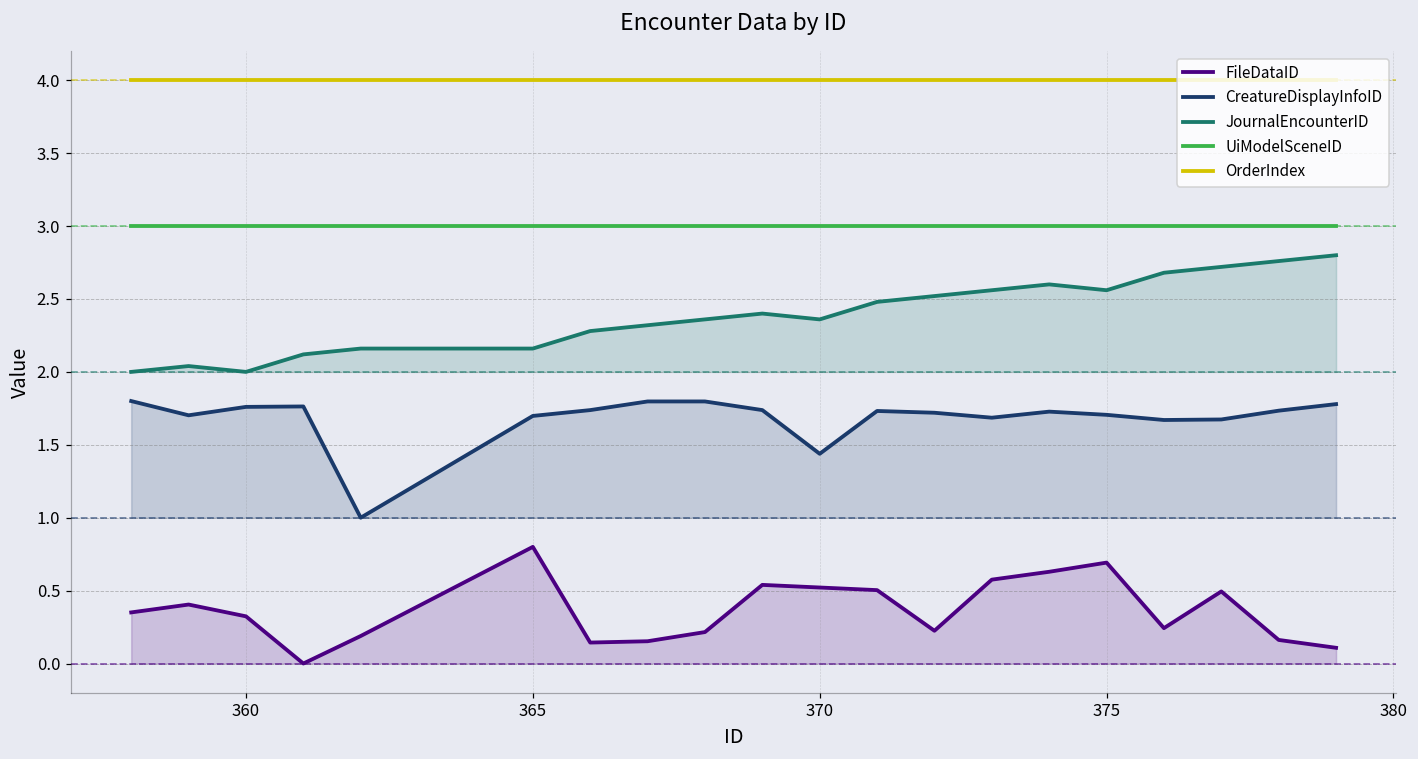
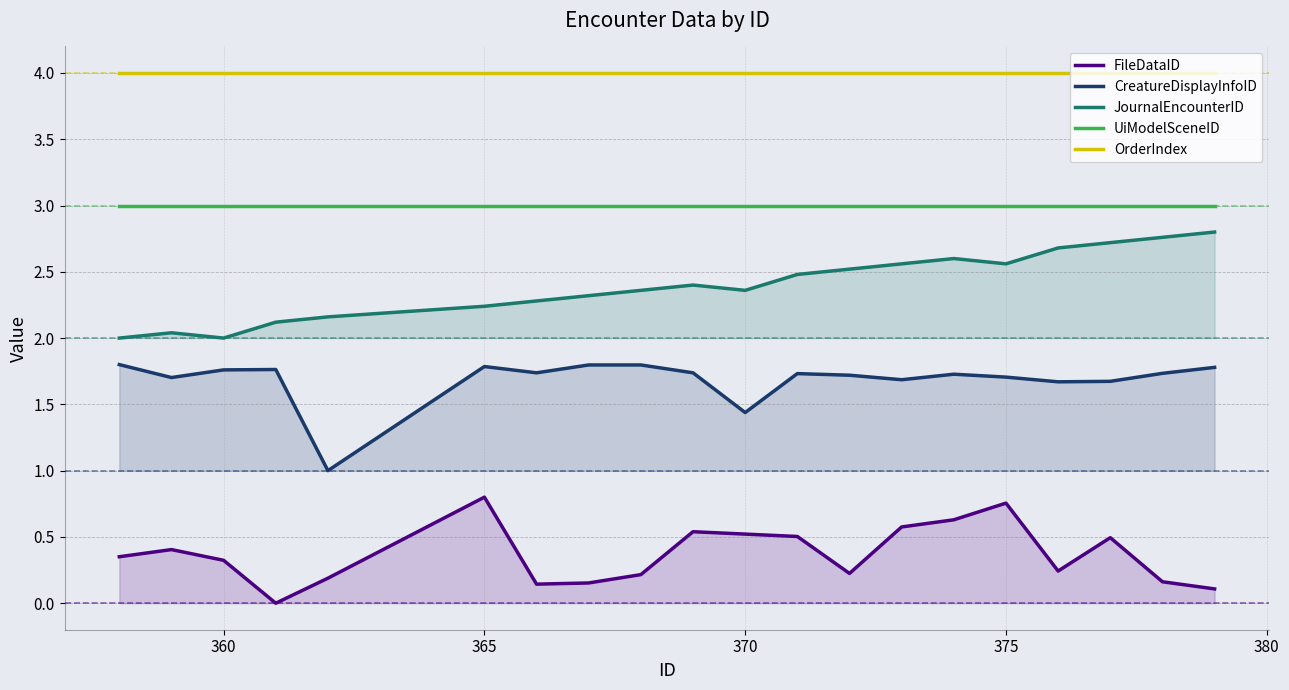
CreatureDisplayInfoID, 365: 1.70 -> 1.79
JournalEncounterID, 365: 2.16 -> 2.24
FileDataID, 375: 0.69 -> 0.76
